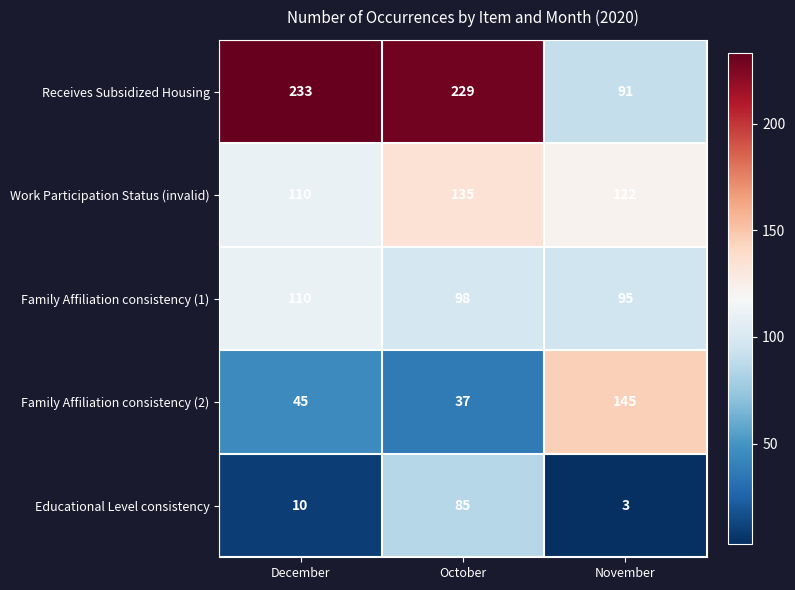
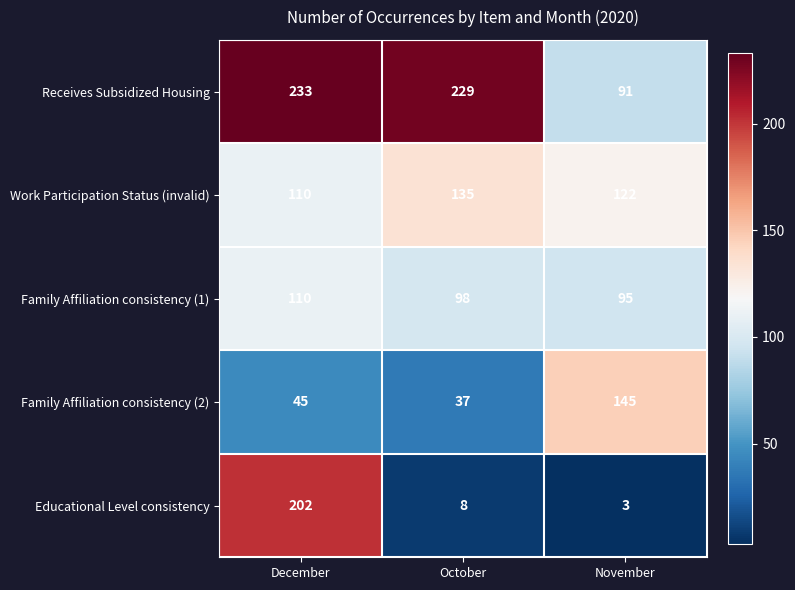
Educational Level consistency, December: 10 -> 202
Educational Level consistency, October: 85 -> 8
